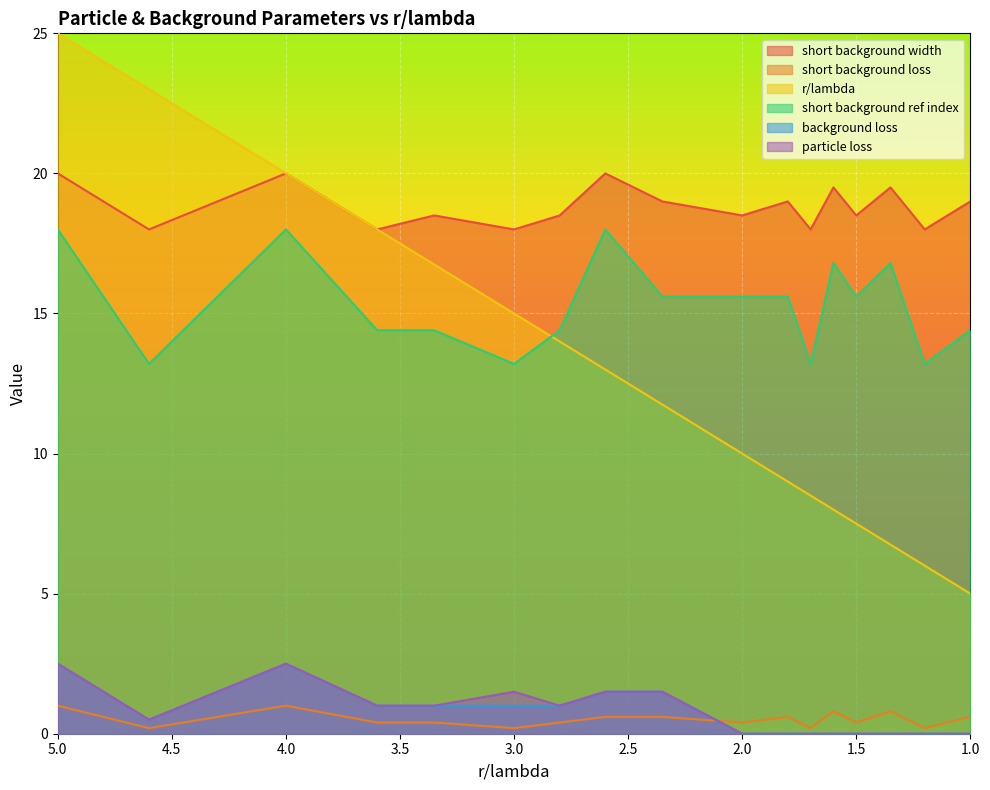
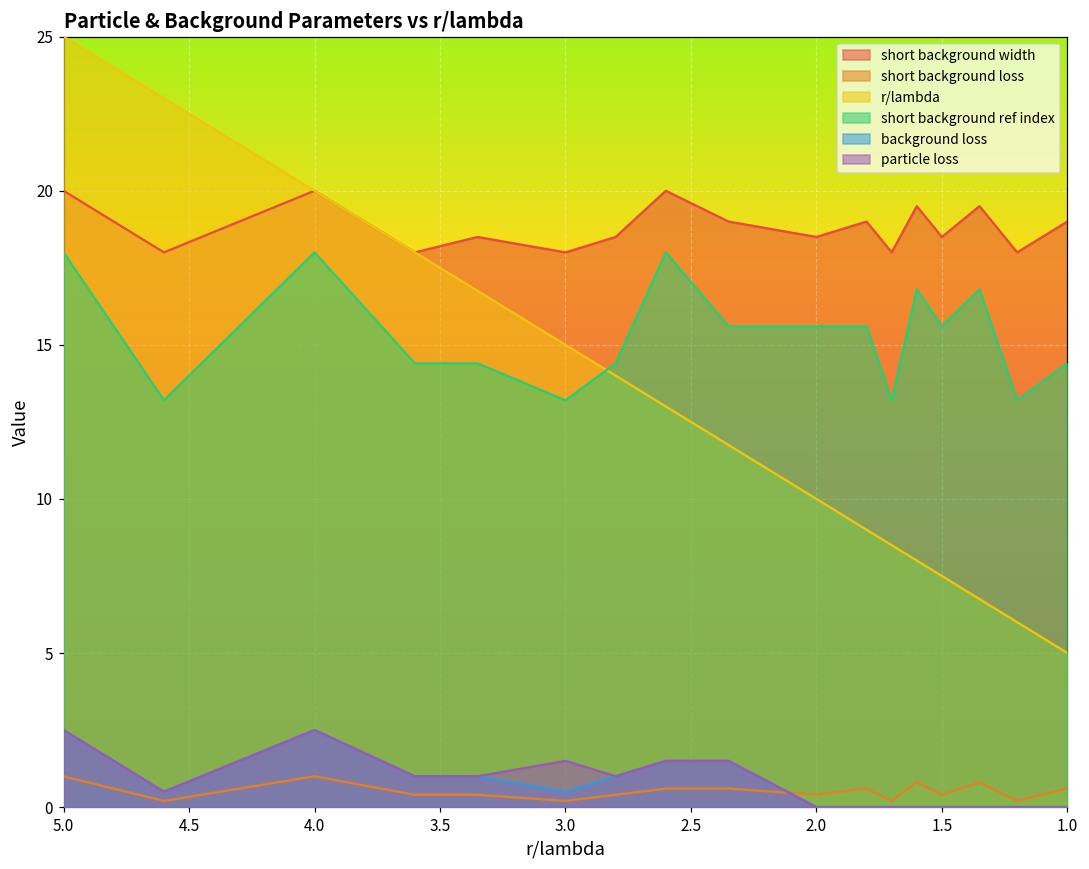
background loss, 3.0: 1.0 -> 0.5
